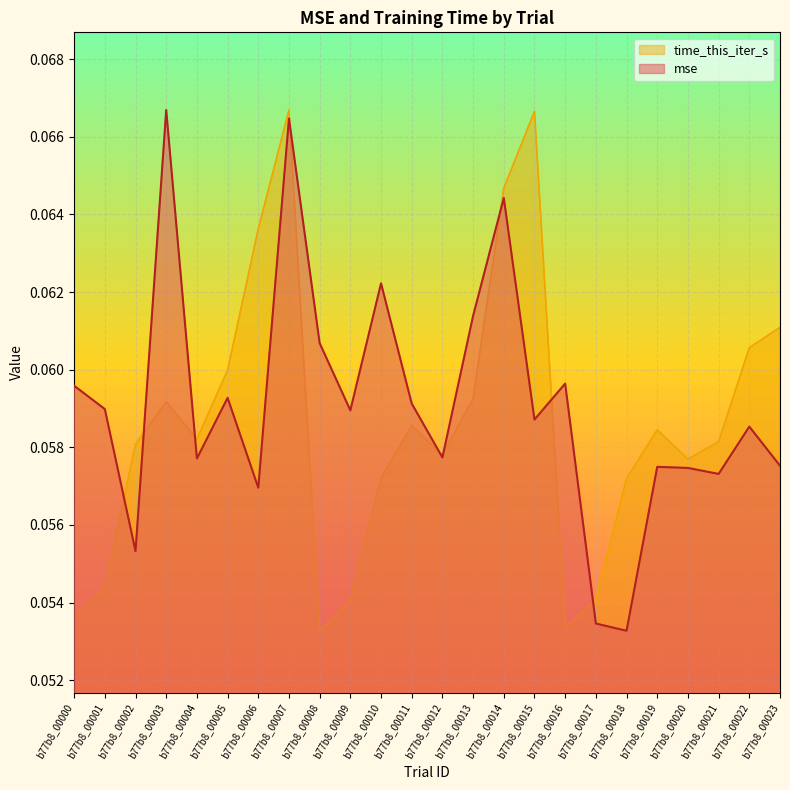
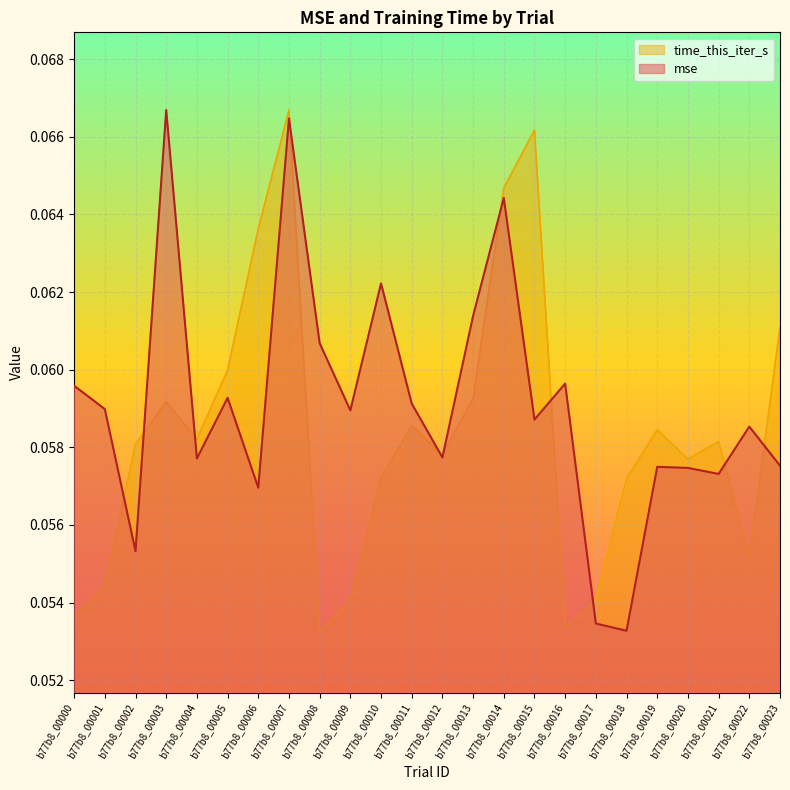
time_this_iter_s, b77b8_00015: 0.0667 -> 0.0662
time_this_iter_s, b77b8_00022: 0.0606 -> 0.0551
